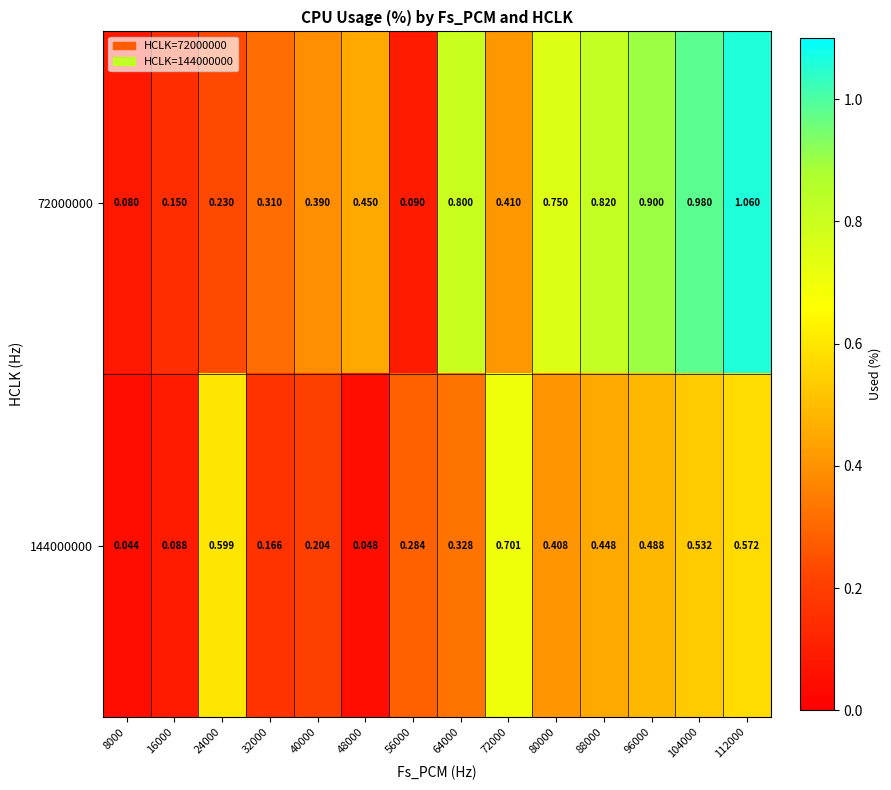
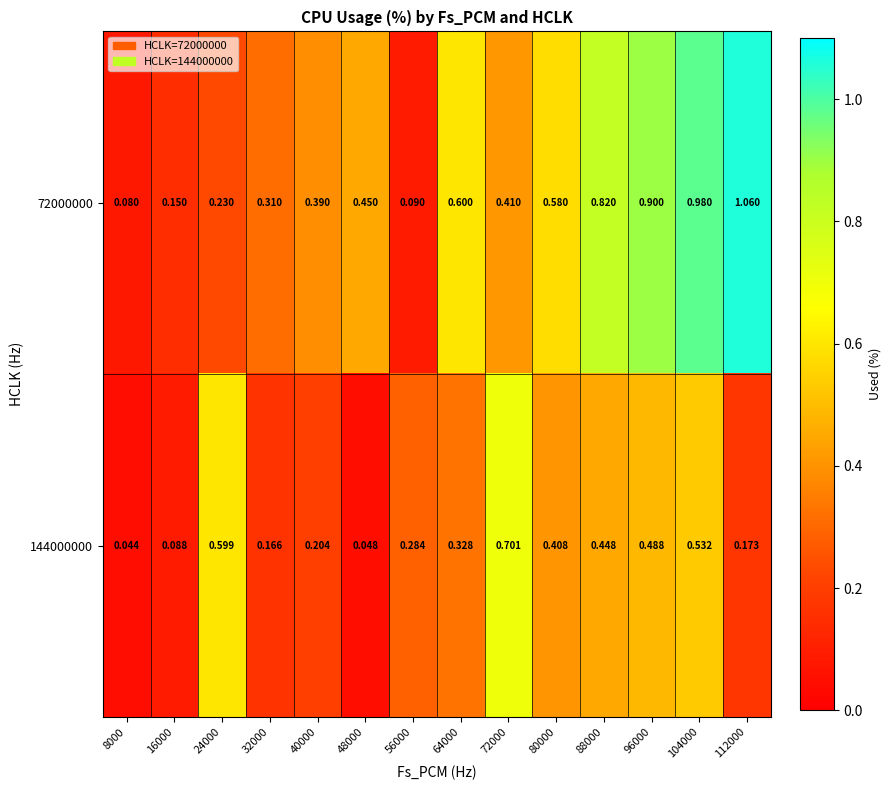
72000000, 64000: 0.800 -> 0.600
72000000, 80000: 0.750 -> 0.580
144000000, 112000: 0.572 -> 0.173
